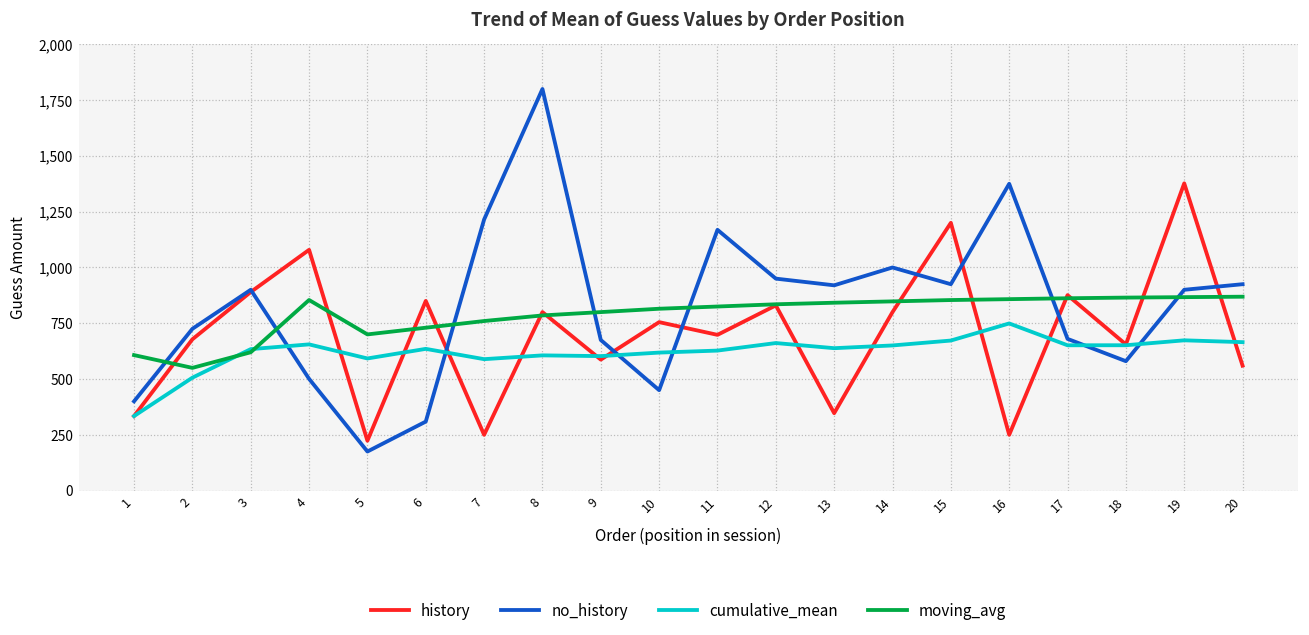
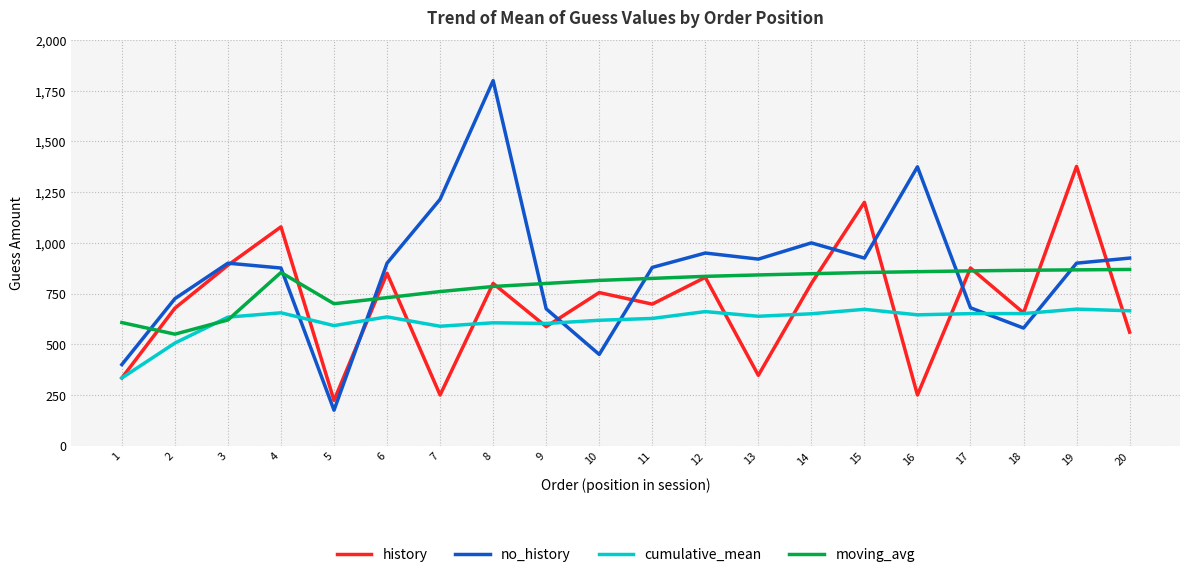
no_history, 4: 500 -> 880
no_history, 6: 310 -> 900
no_history, 11: 1,170 -> 880
cumulative_mean, 16: 750 -> 650
